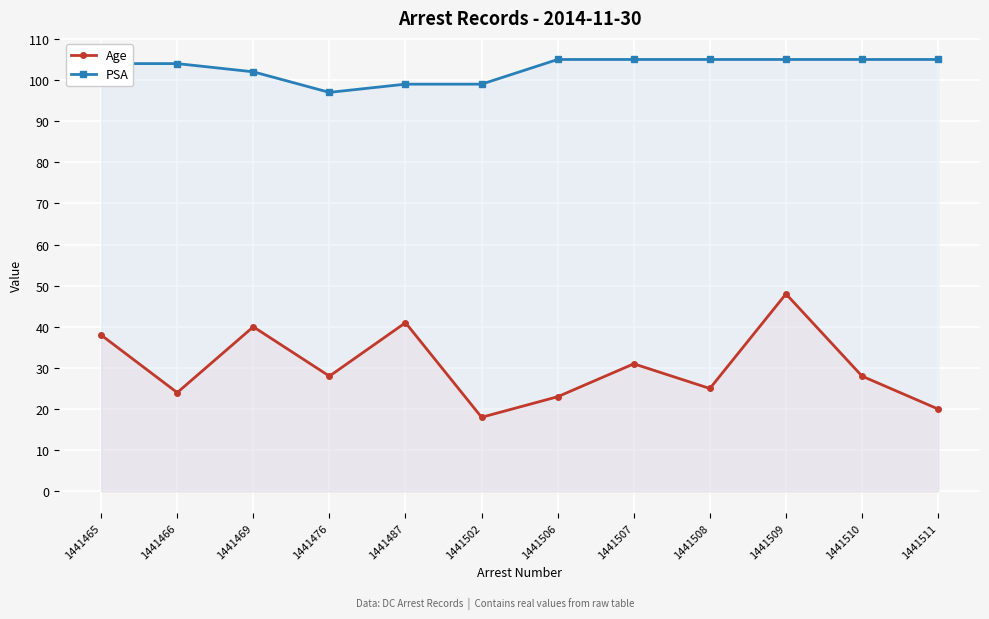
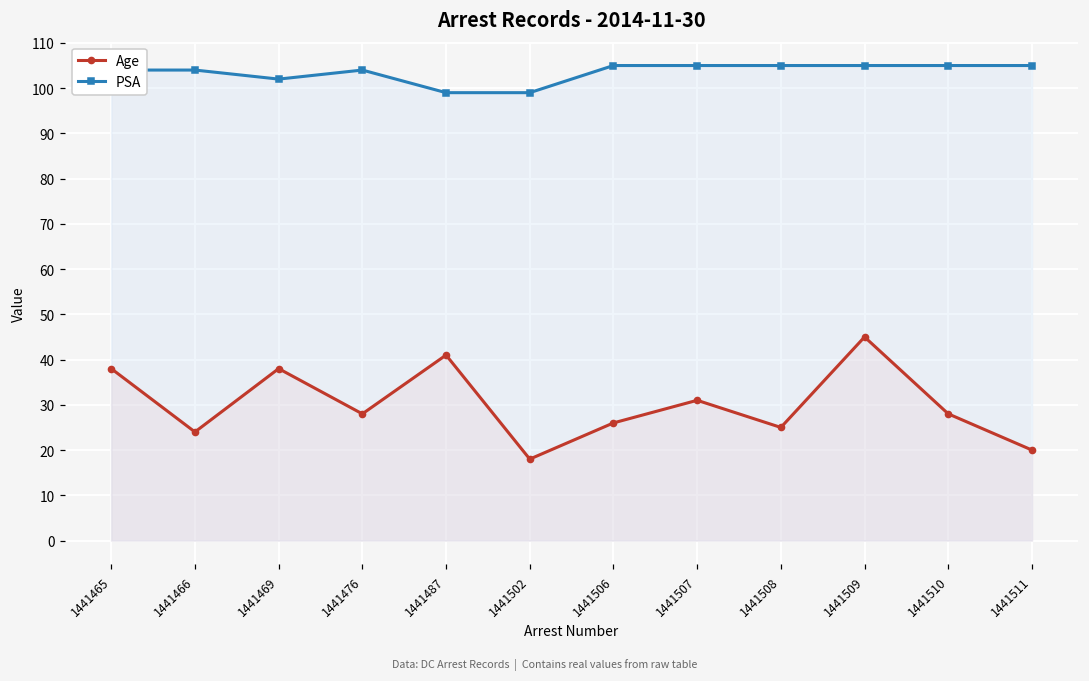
Age, 1441469: 40 -> 38
PSA, 1441476: 97 -> 104
Age, 1441506: 23 -> 26
Age, 1441509: 48 -> 45
